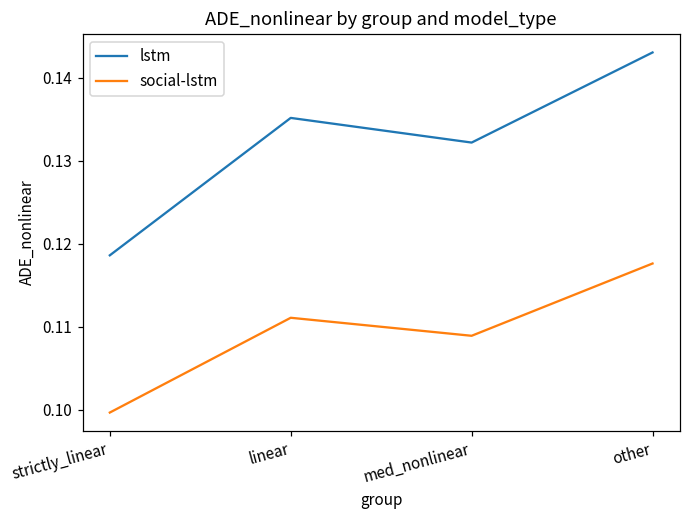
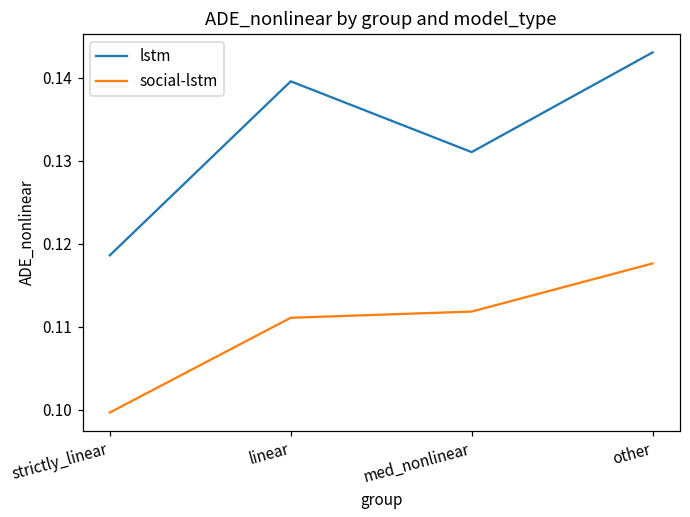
lstm, linear: 0.135 -> 0.140
lstm, med_nonlinear: 0.132 -> 0.131
social-lstm, med_nonlinear: 0.109 -> 0.112
